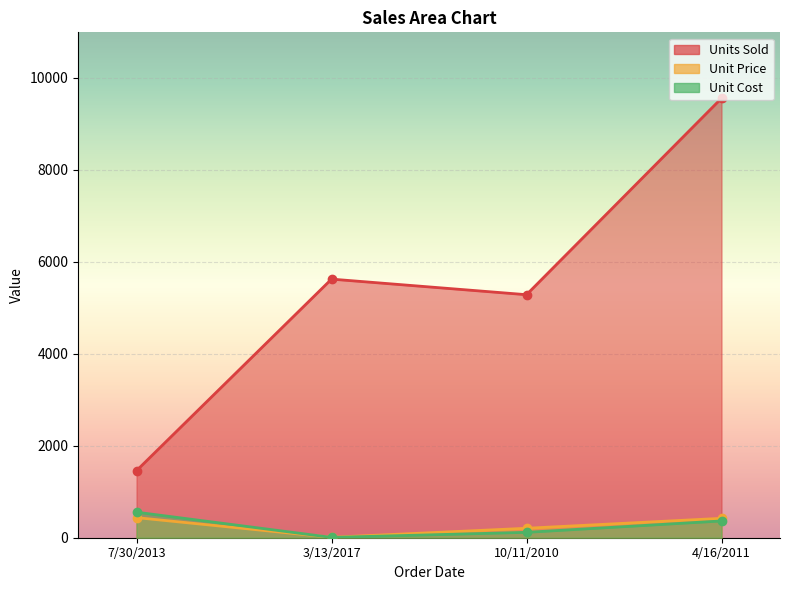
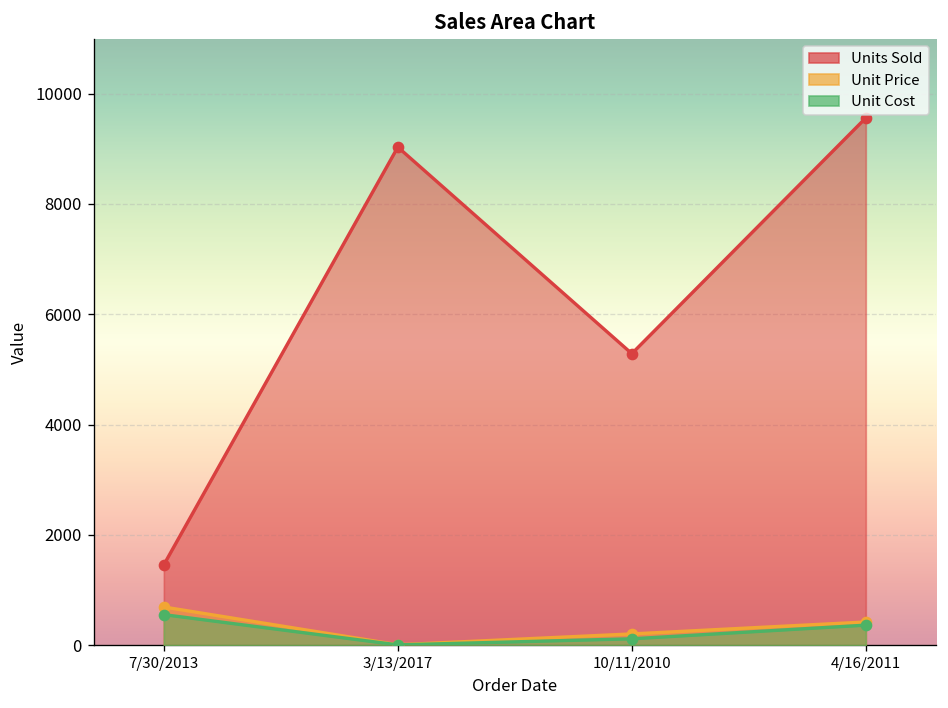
Unit Price, 7/30/2013: 400 -> 700
Units Sold, 3/13/2017: 5600 -> 9000
